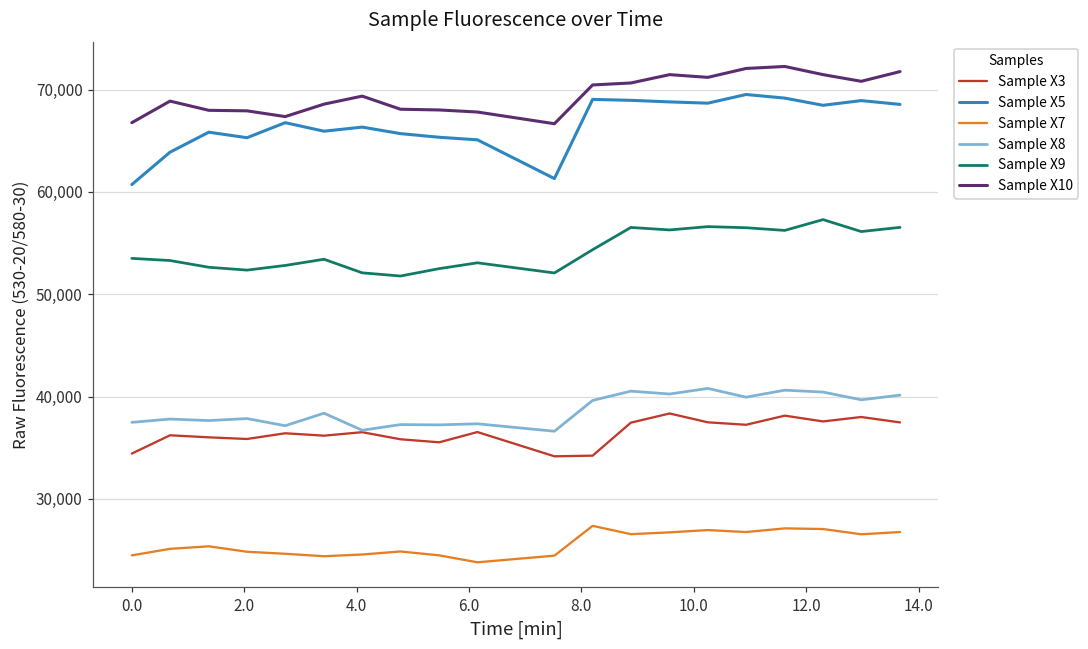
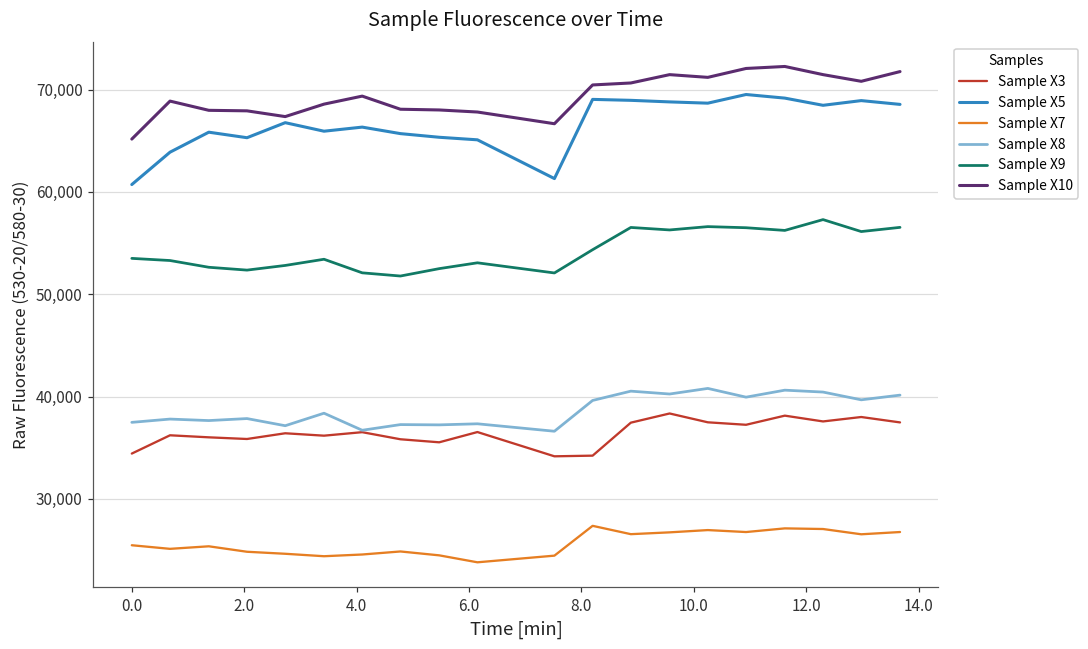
Sample X7, 0.0: 24,000 -> 25,000
Sample X10, 0.0: 67,000 -> 65,000
